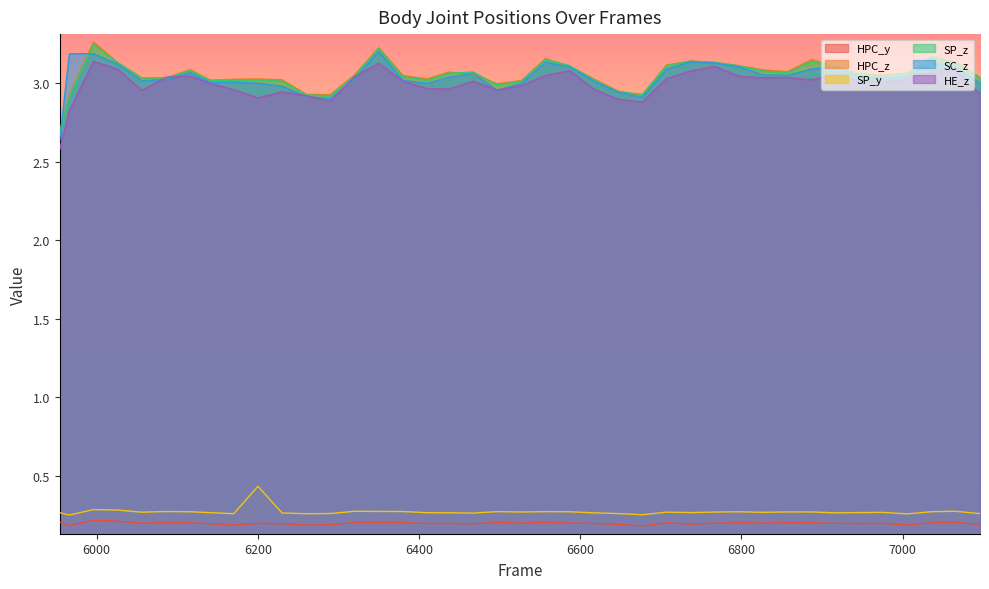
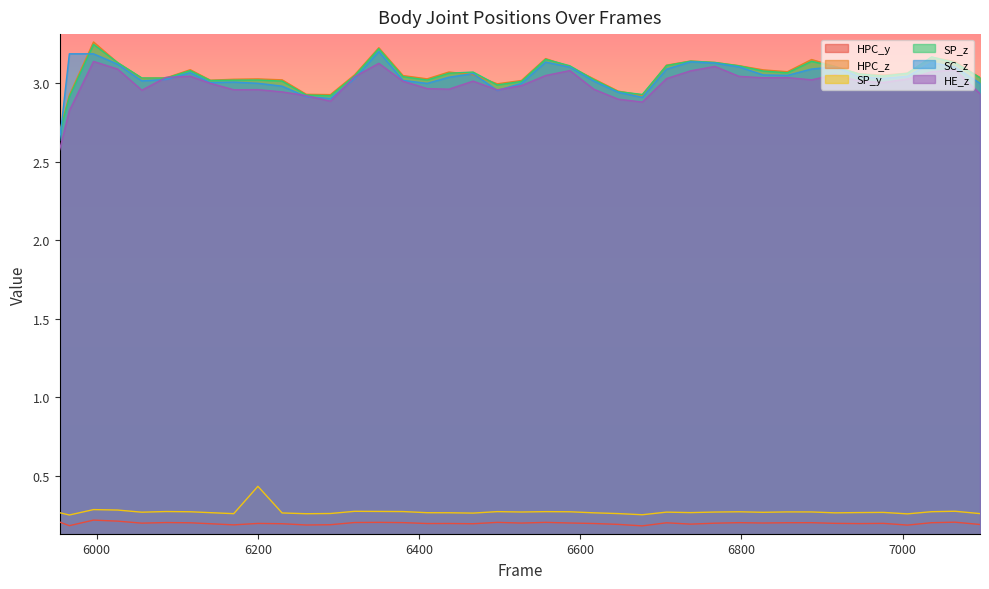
HE_z, 6200: 2.91 -> 2.96
